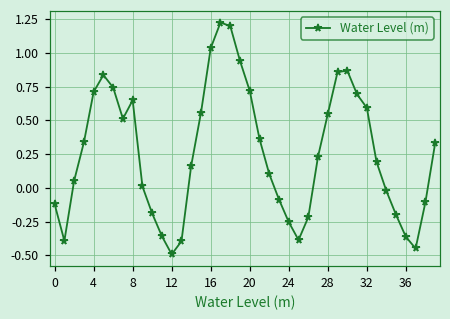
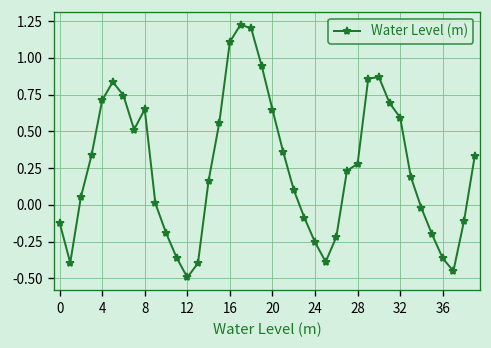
16: 1.04 -> 1.11
20: 0.72 -> 0.65
28: 0.55 -> 0.28
